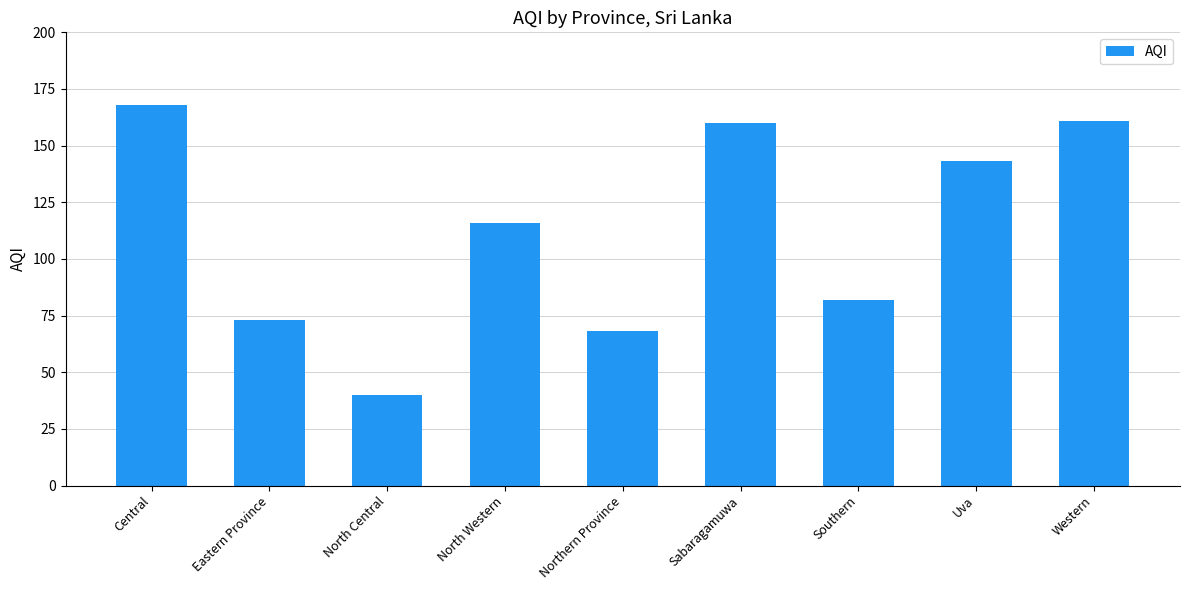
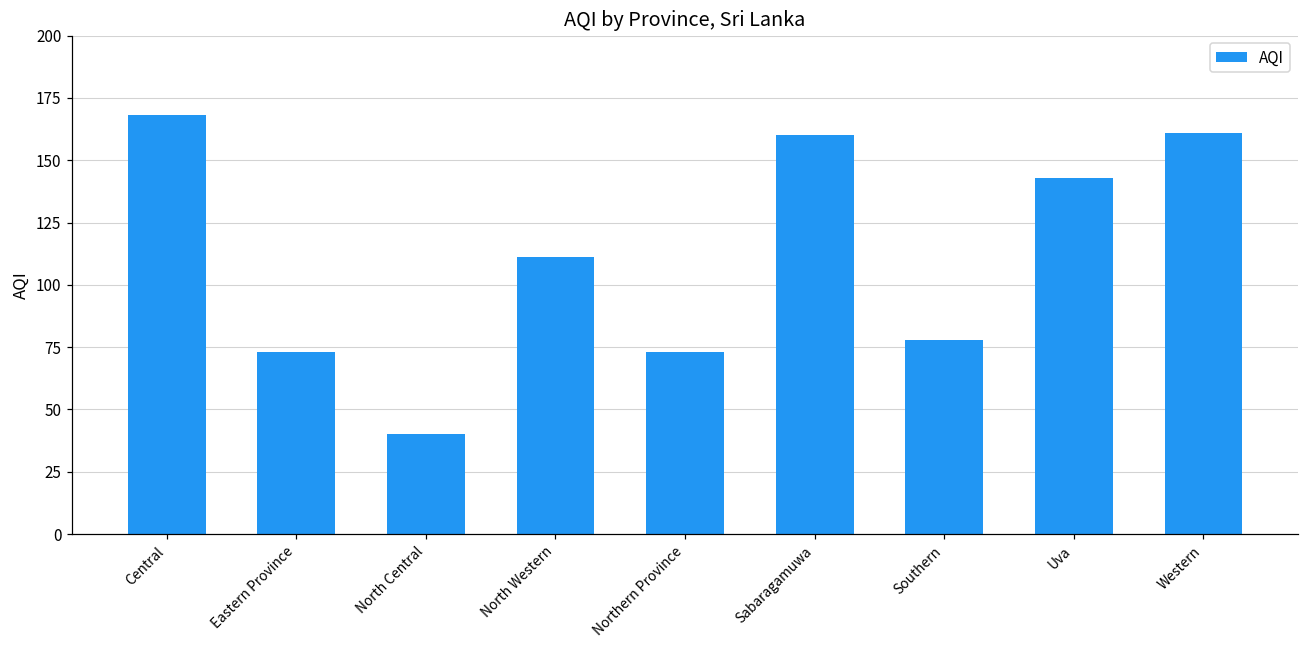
North Western: 116 -> 111
Northern Province: 68 -> 73
Southern: 82 -> 78
